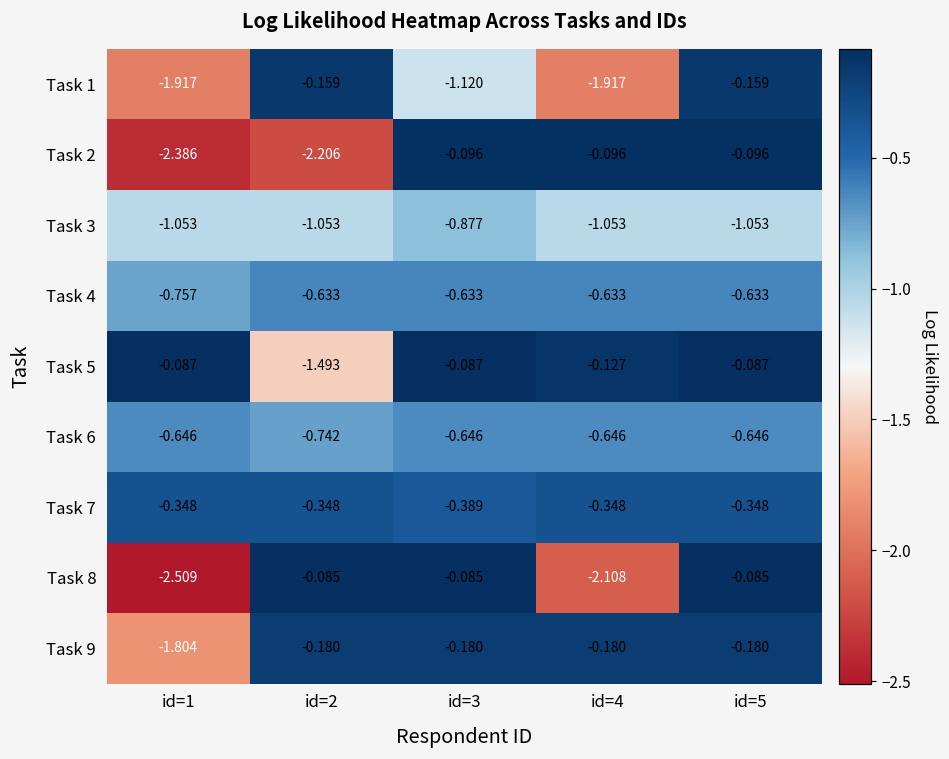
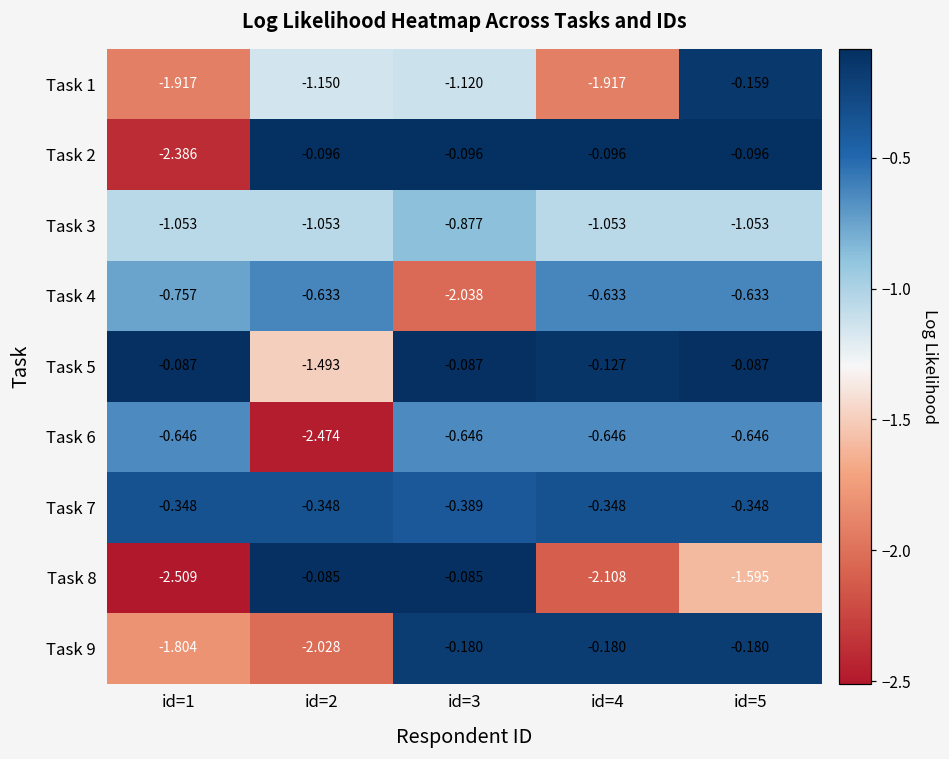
Task 1, id=2: -0.159 -> -1.150
Task 2, id=2: -2.206 -> -0.096
Task 4, id=3: -0.633 -> -2.038
Task 6, id=2: -0.742 -> -2.474
Task 8, id=5: -0.085 -> -1.595
Task 9, id=2: -0.180 -> -2.028
